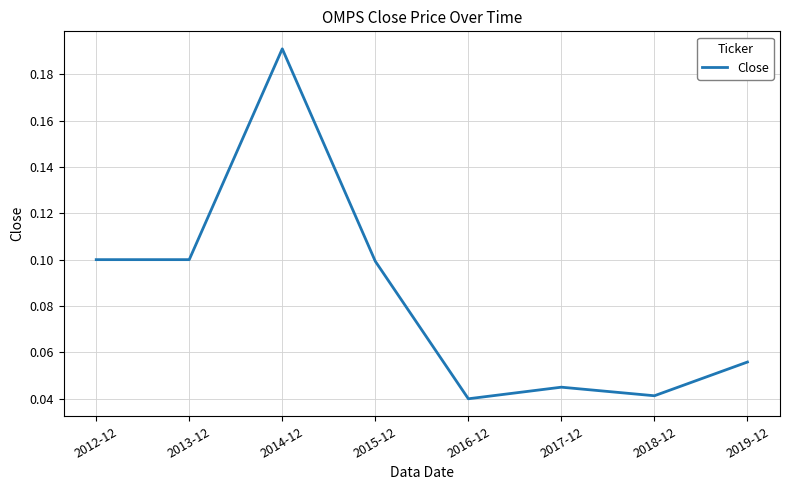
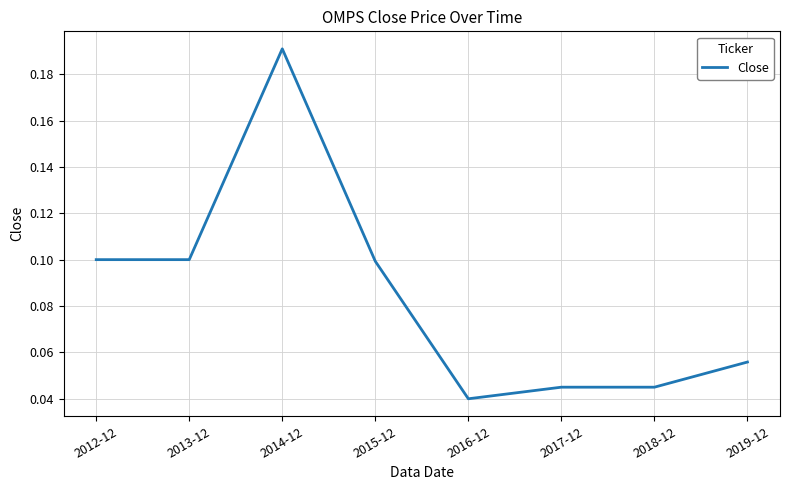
2018-12: 0.041 -> 0.045
